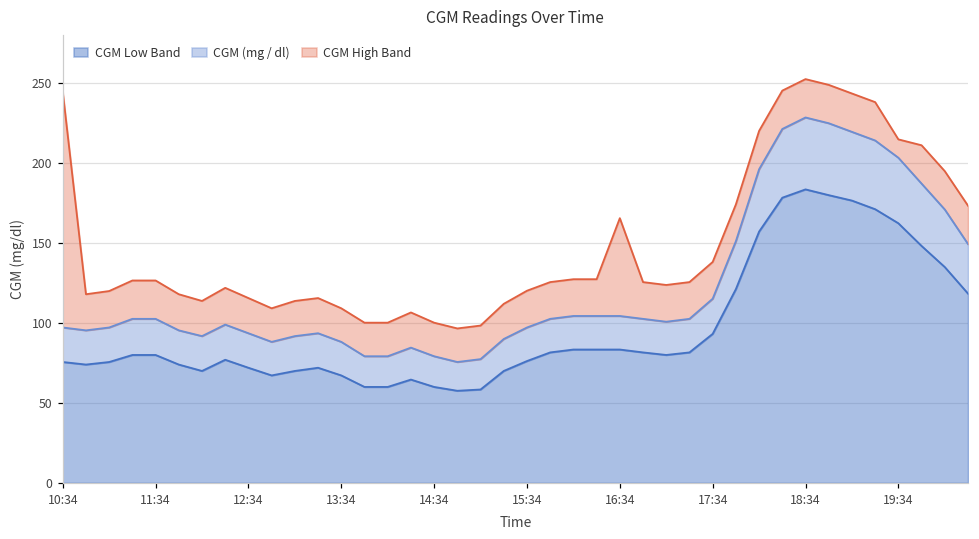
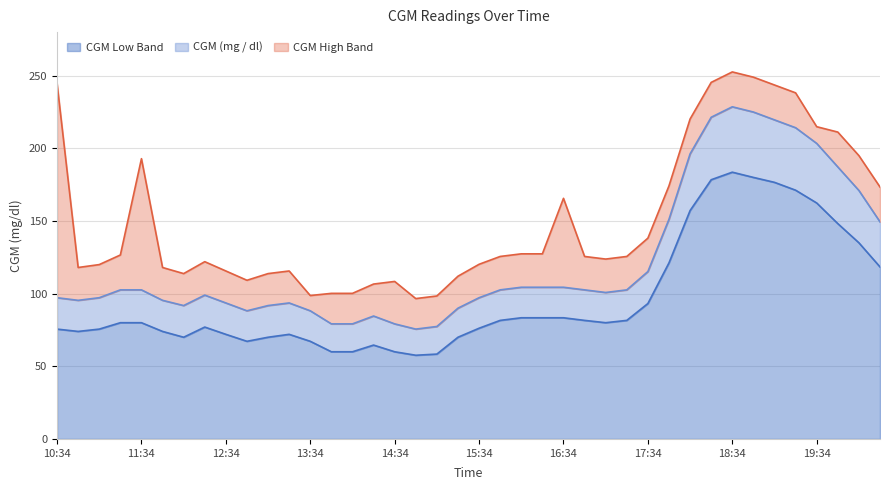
CGM High Band, 11:34: 127 -> 193
CGM High Band, 13:34: 109 -> 99
CGM High Band, 14:34: 100 -> 108
